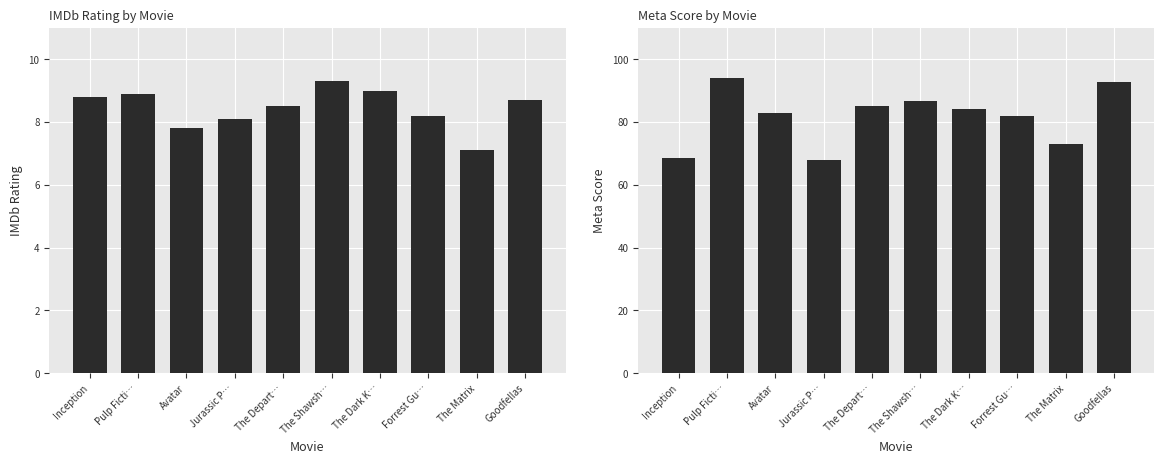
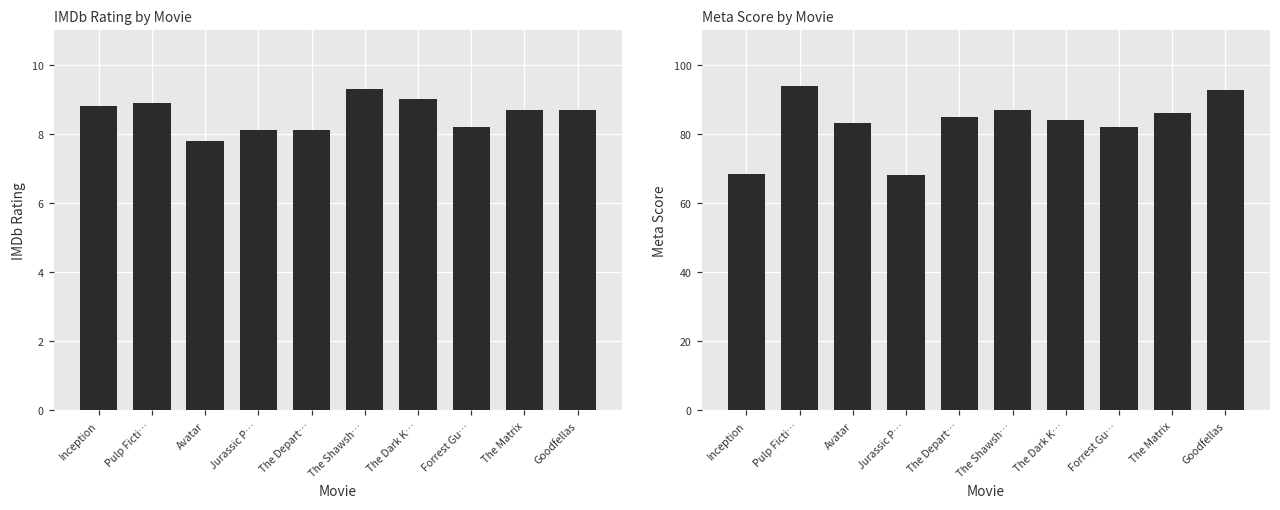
IMDb Rating by Movie, The Depart…: 8.5 -> 8.1
IMDb Rating by Movie, The Matrix: 7.1 -> 8.7
Meta Score by Movie, The Matrix: 73 -> 86
